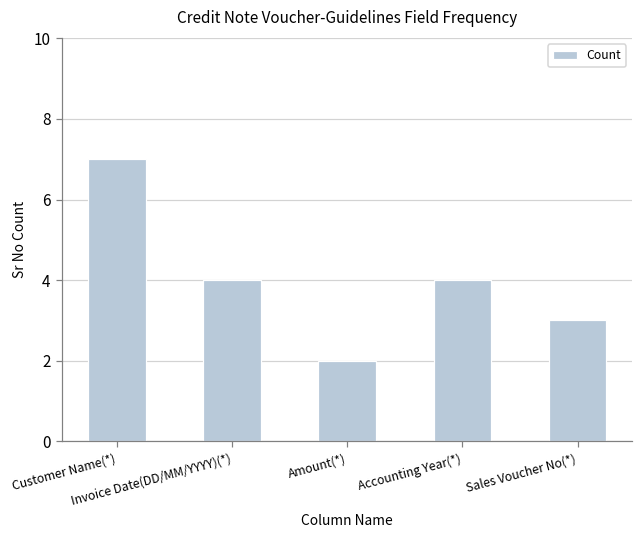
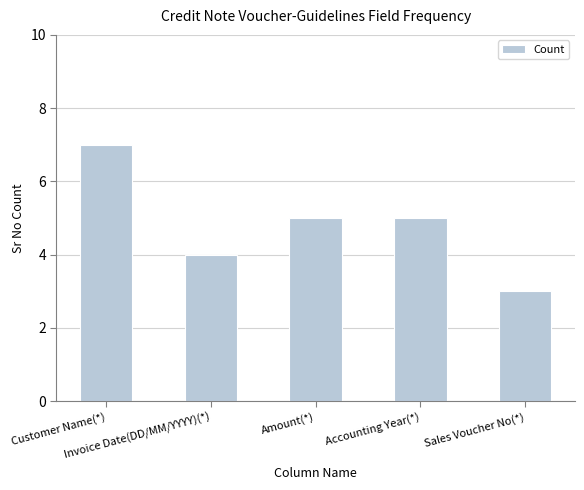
Amount(*): 2 -> 5
Accounting Year(*): 4 -> 5
